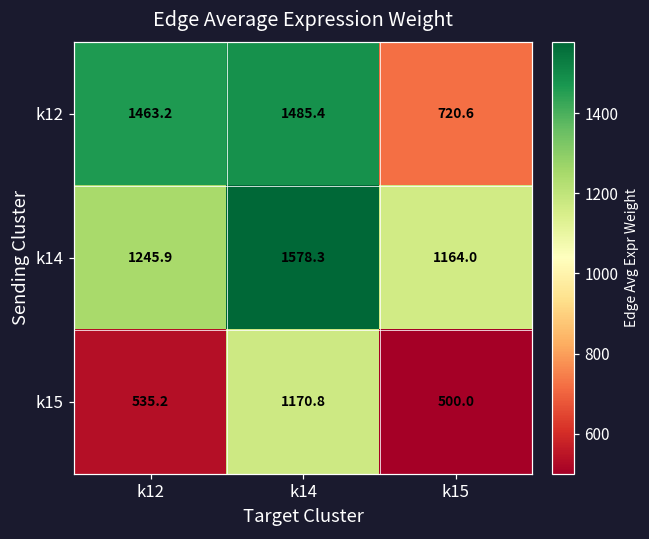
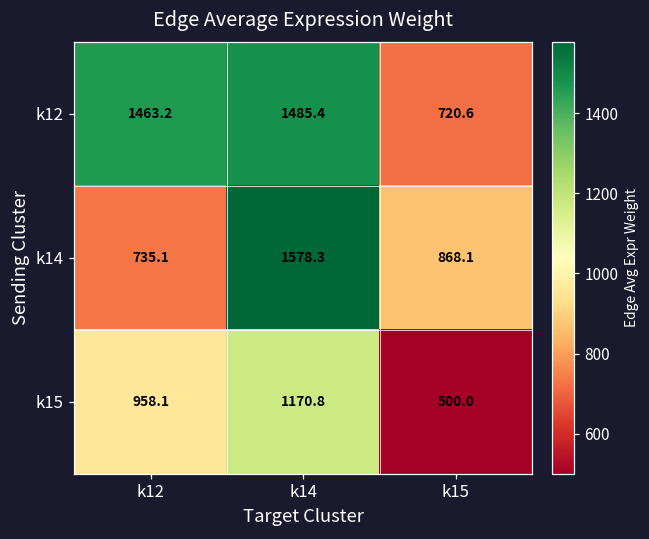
k14, k12: 1245.9 -> 735.1
k14, k15: 1164.0 -> 868.1
k15, k12: 535.2 -> 958.1
